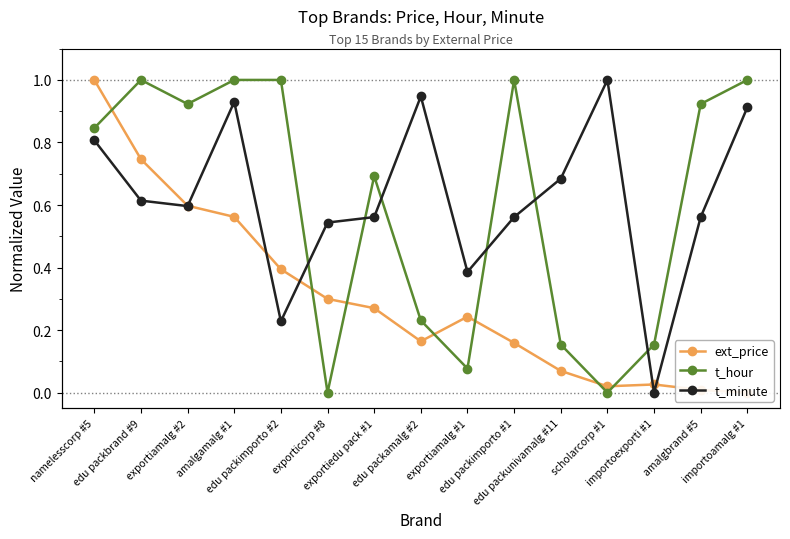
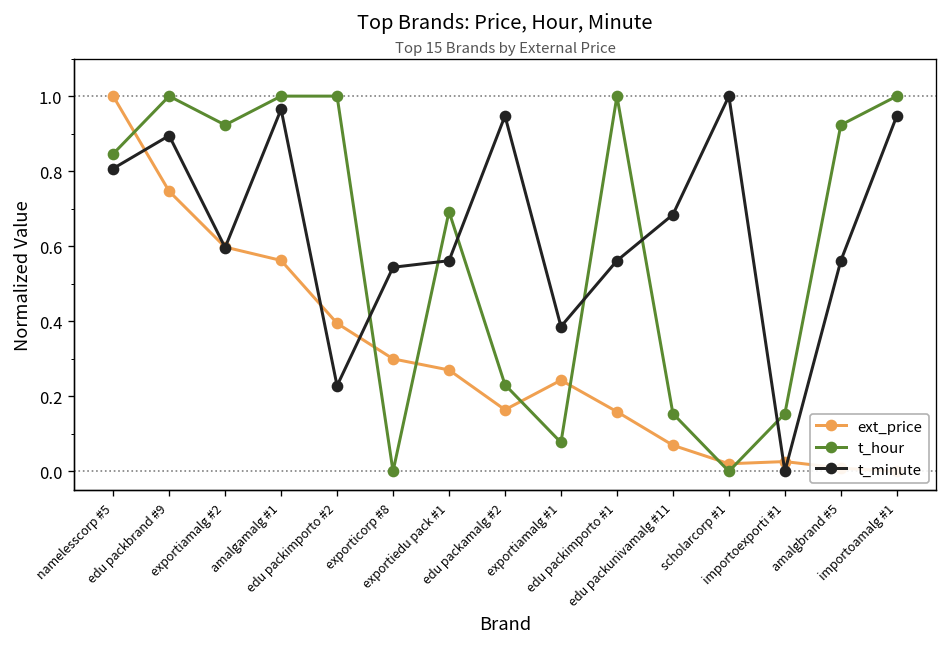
t_minute, edu packbrand #9: 0.61 -> 0.89
t_minute, amalgamalg #1: 0.93 -> 0.96
t_minute, importoamalg #1: 0.91 -> 0.95
